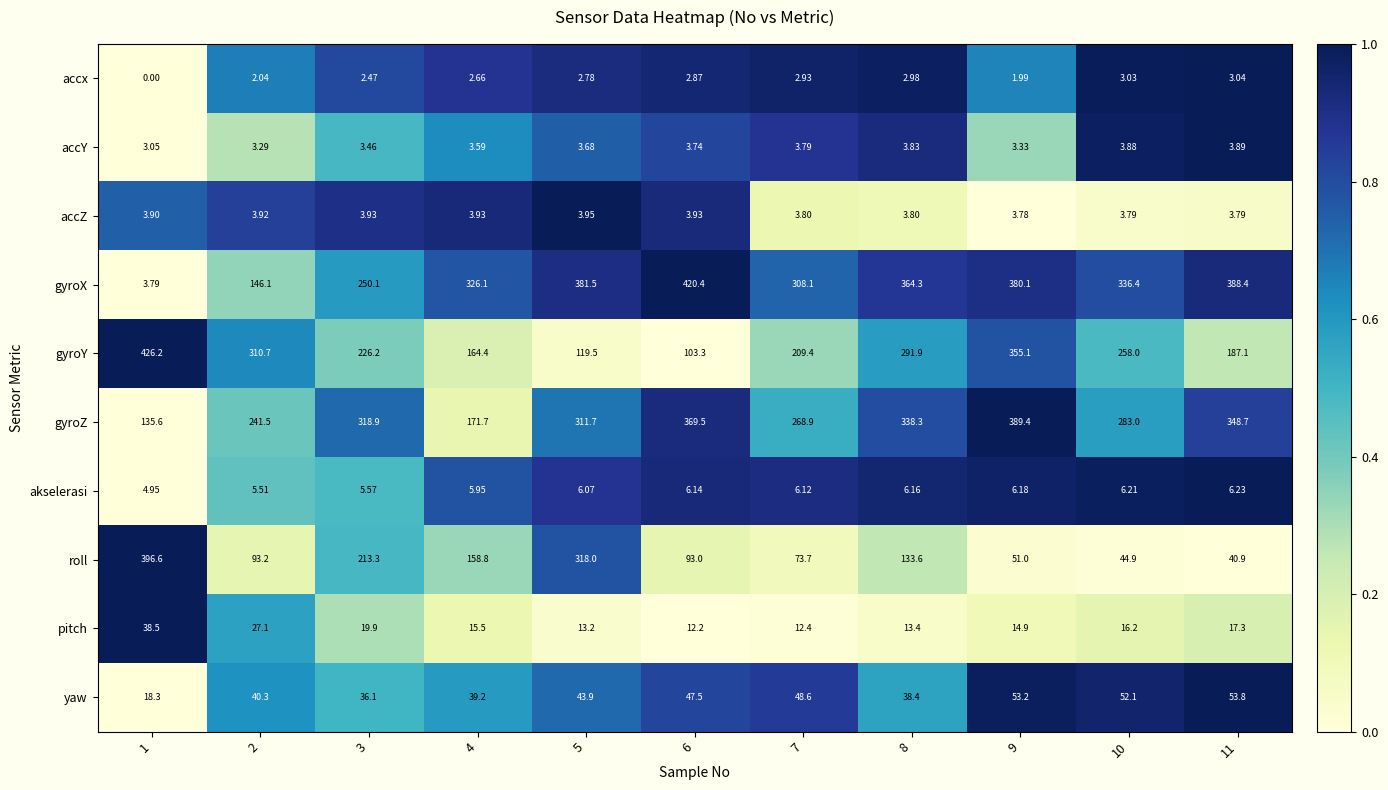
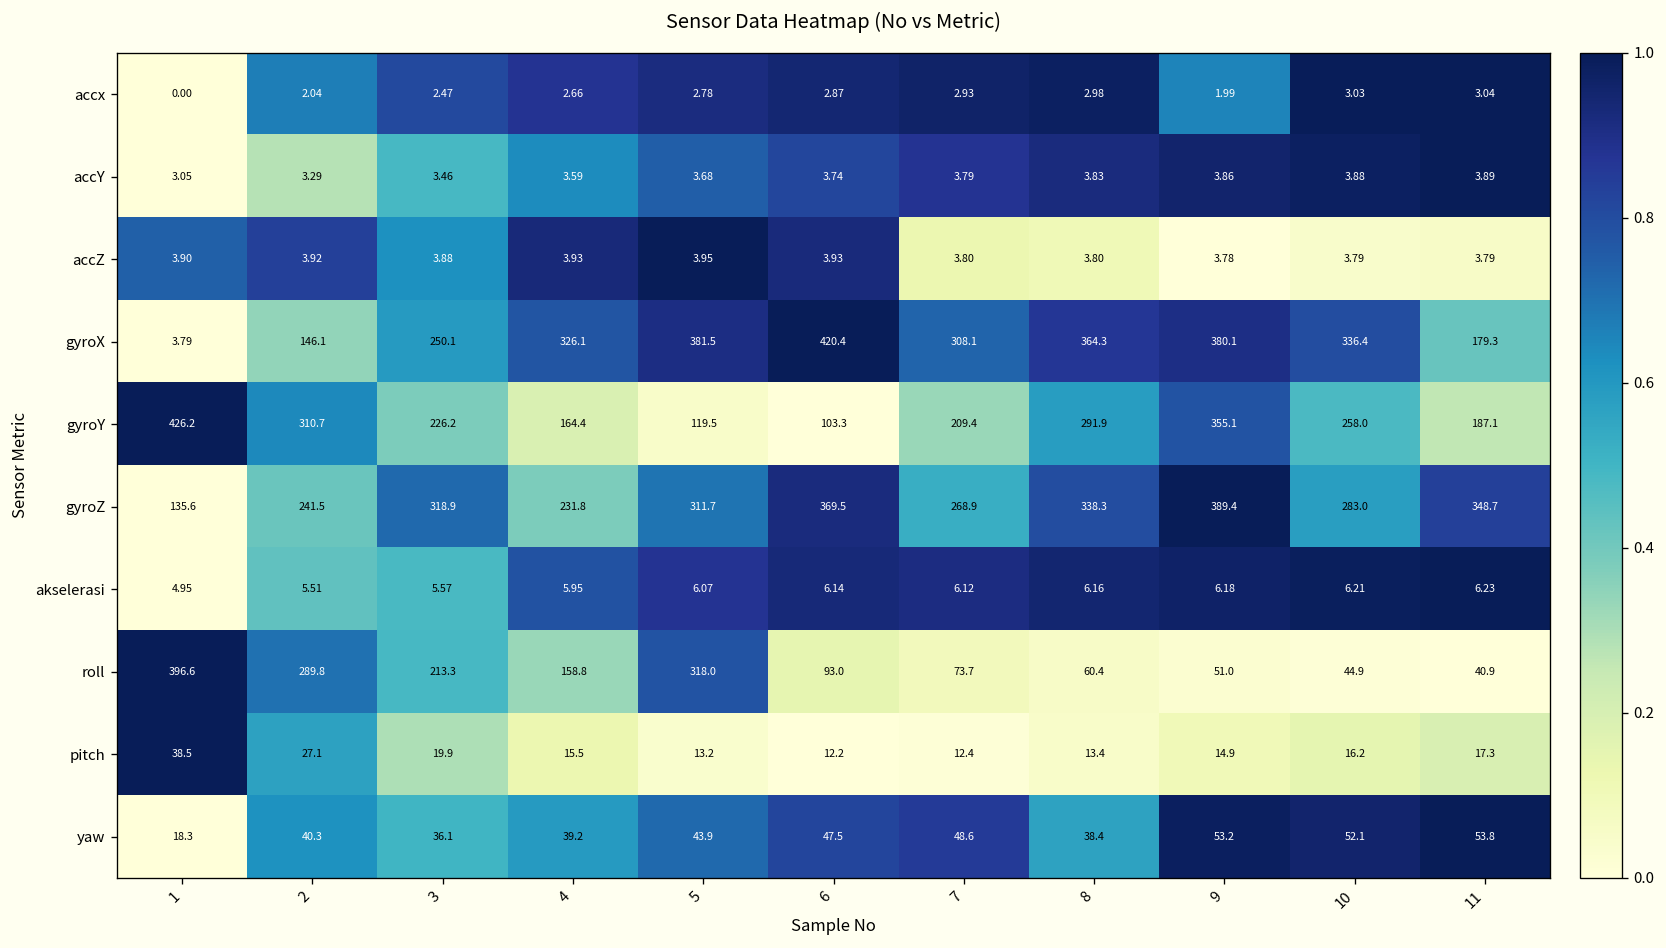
accY, 9: 3.33 -> 3.86
accZ, 3: 3.93 -> 3.88
gyroX, 11: 388.4 -> 179.3
gyroZ, 4: 171.7 -> 231.8
roll, 2: 93.2 -> 289.8
roll, 8: 133.6 -> 60.4
